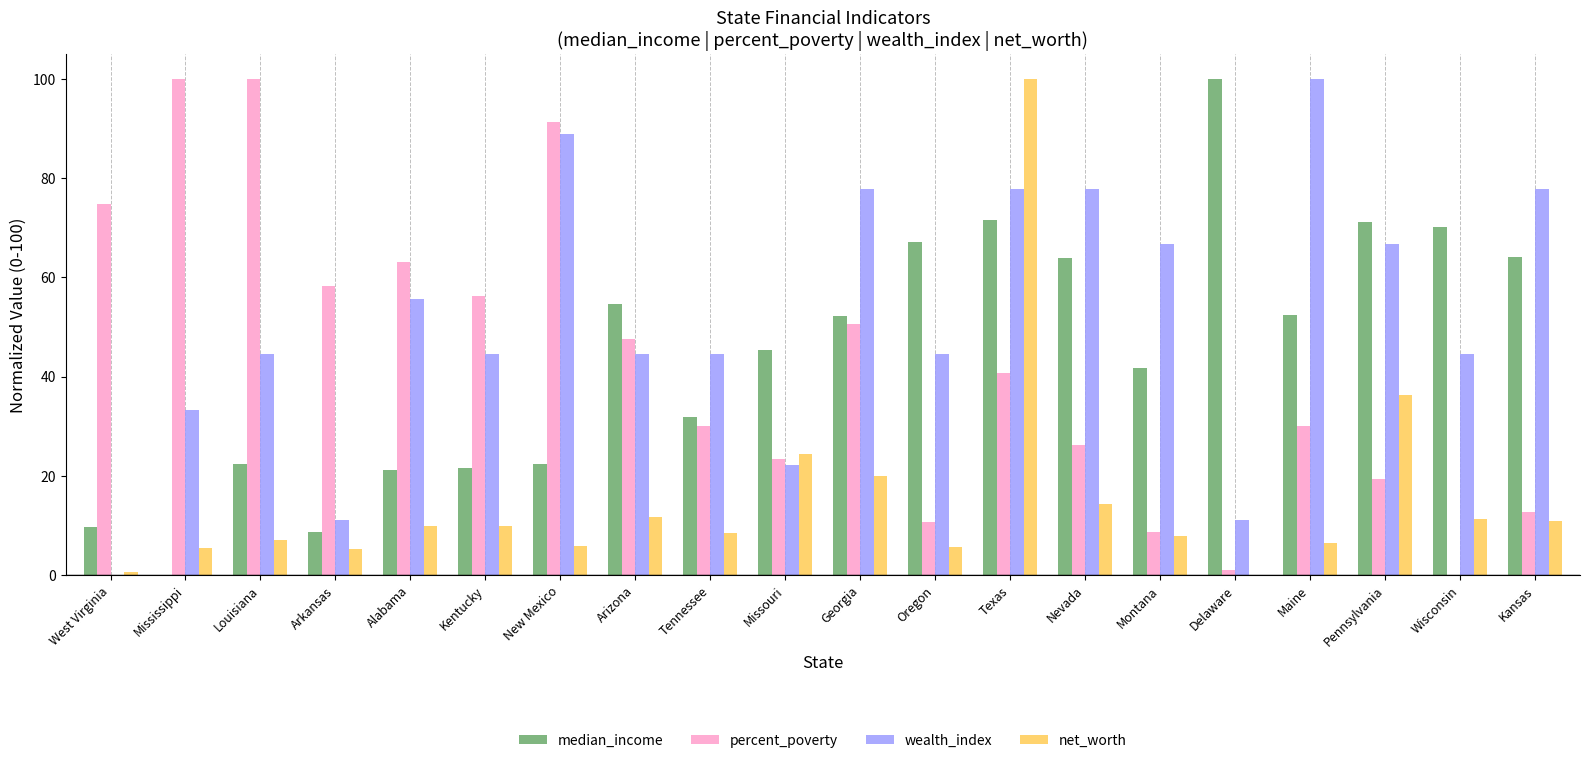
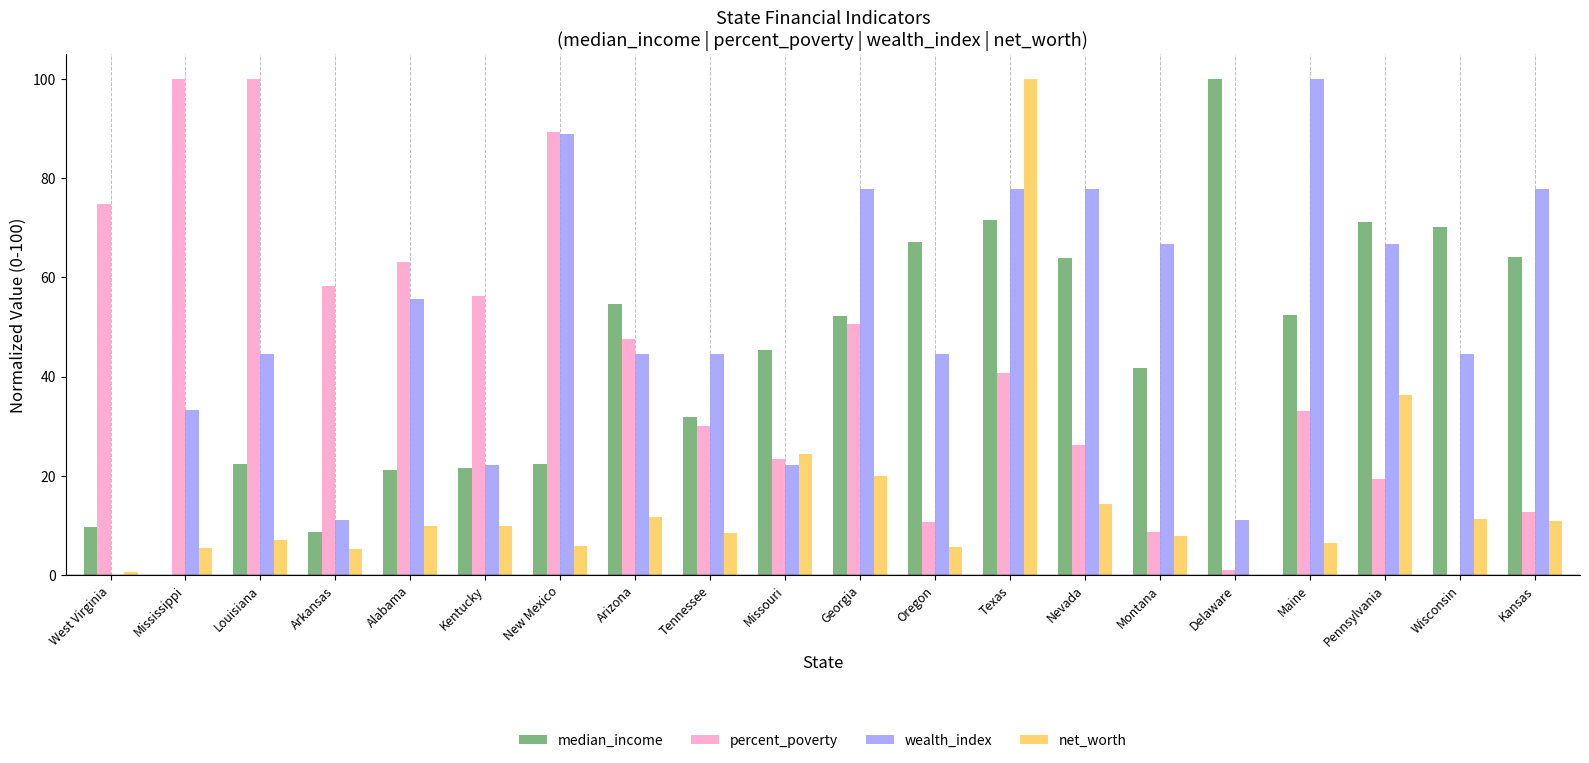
wealth_index, Kentucky: 44 -> 22
percent_poverty, New Mexico: 91 -> 89
percent_poverty, Maine: 30 -> 33
